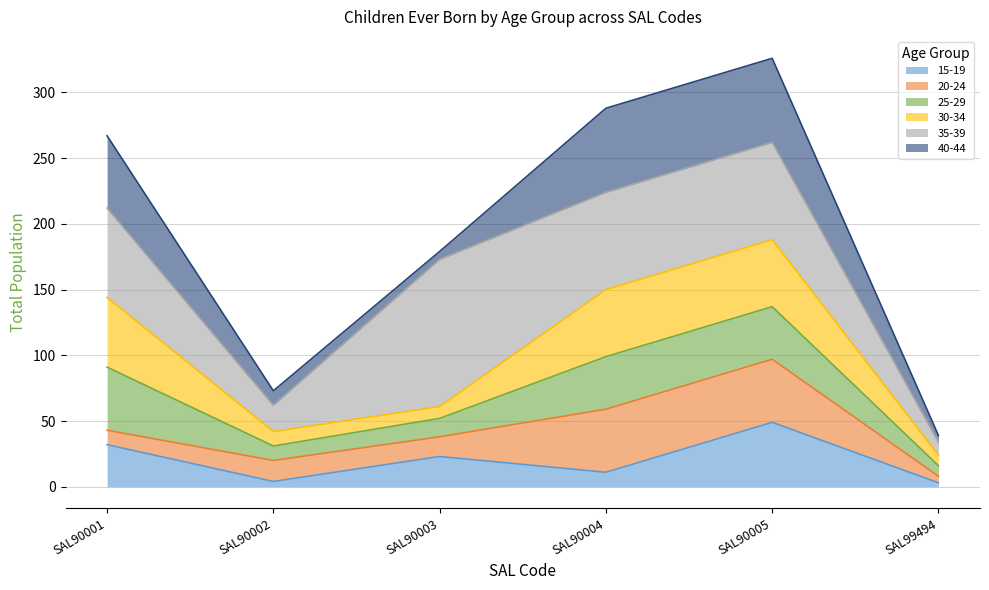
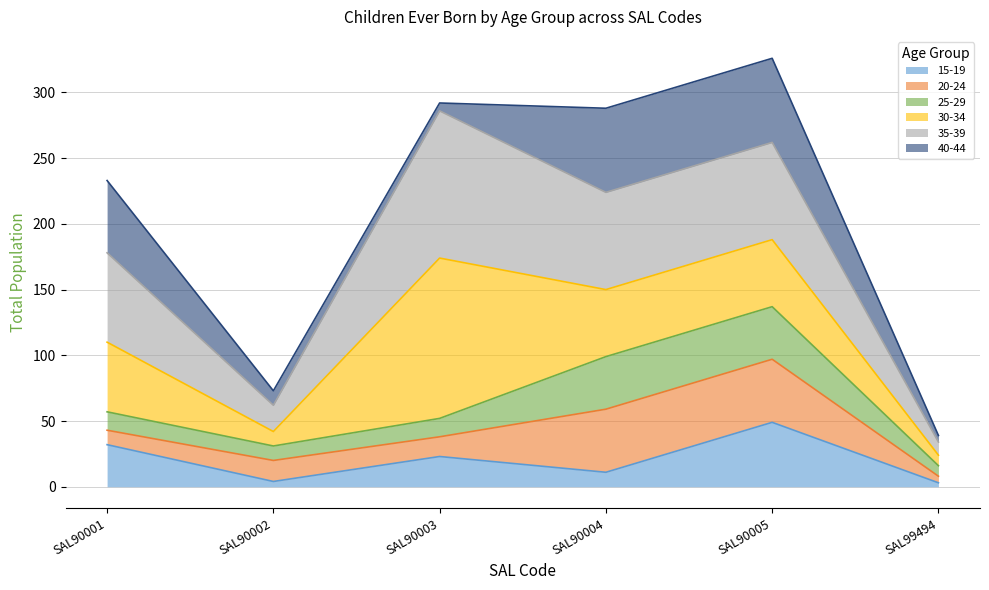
25-29, SAL90001: 48 -> 14
30-34, SAL90003: 9 -> 122
